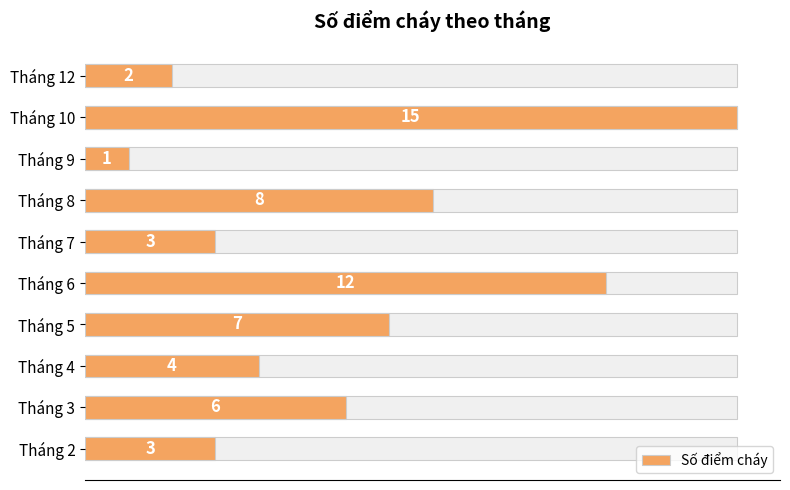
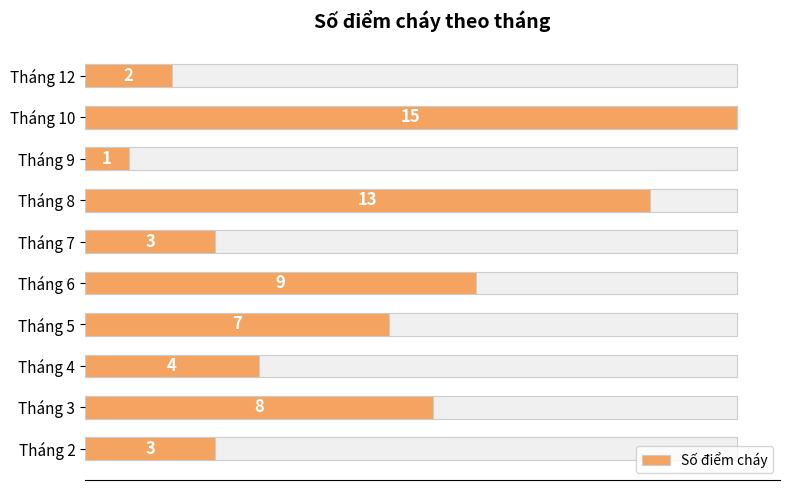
Số điểm cháy, Tháng 8: 8 -> 13
Số điểm cháy, Tháng 6: 12 -> 9
Số điểm cháy, Tháng 3: 6 -> 8
